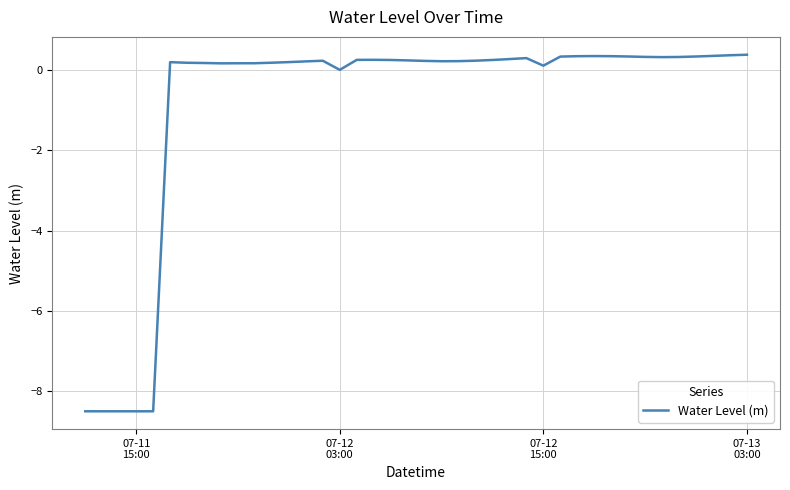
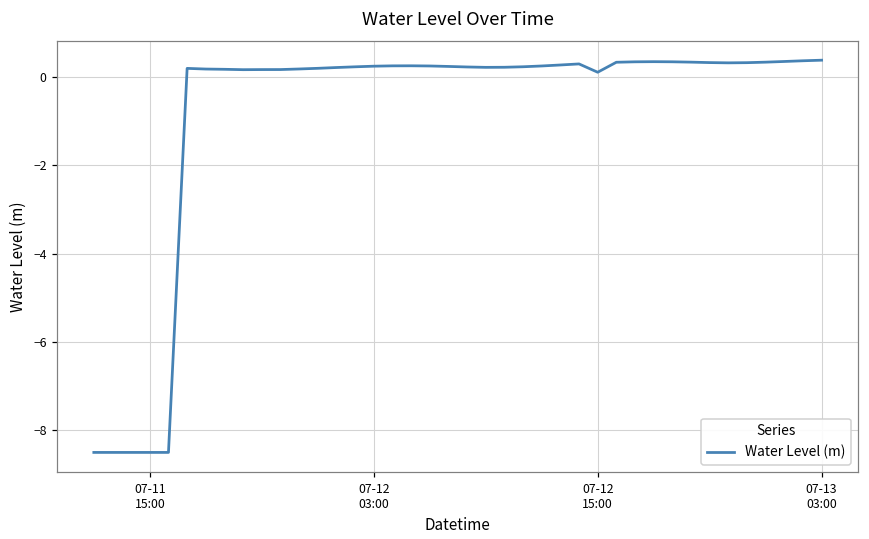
07-12 03:00: 0.0 -> 0.2
